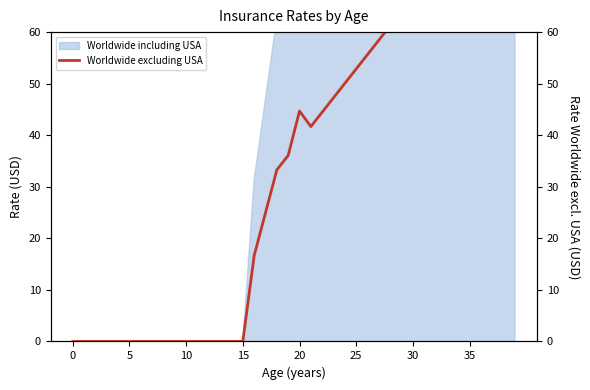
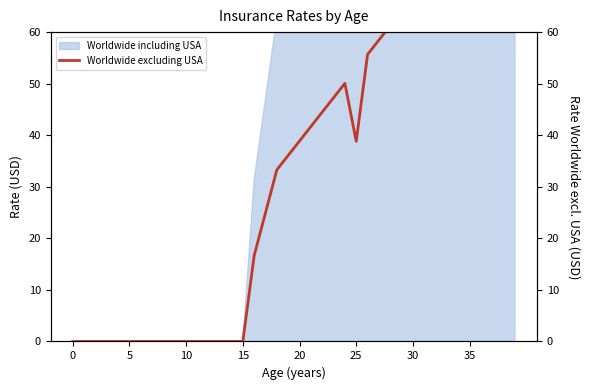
Worldwide excluding USA, 20: 45 -> 39
Worldwide excluding USA, 25: 53 -> 39
